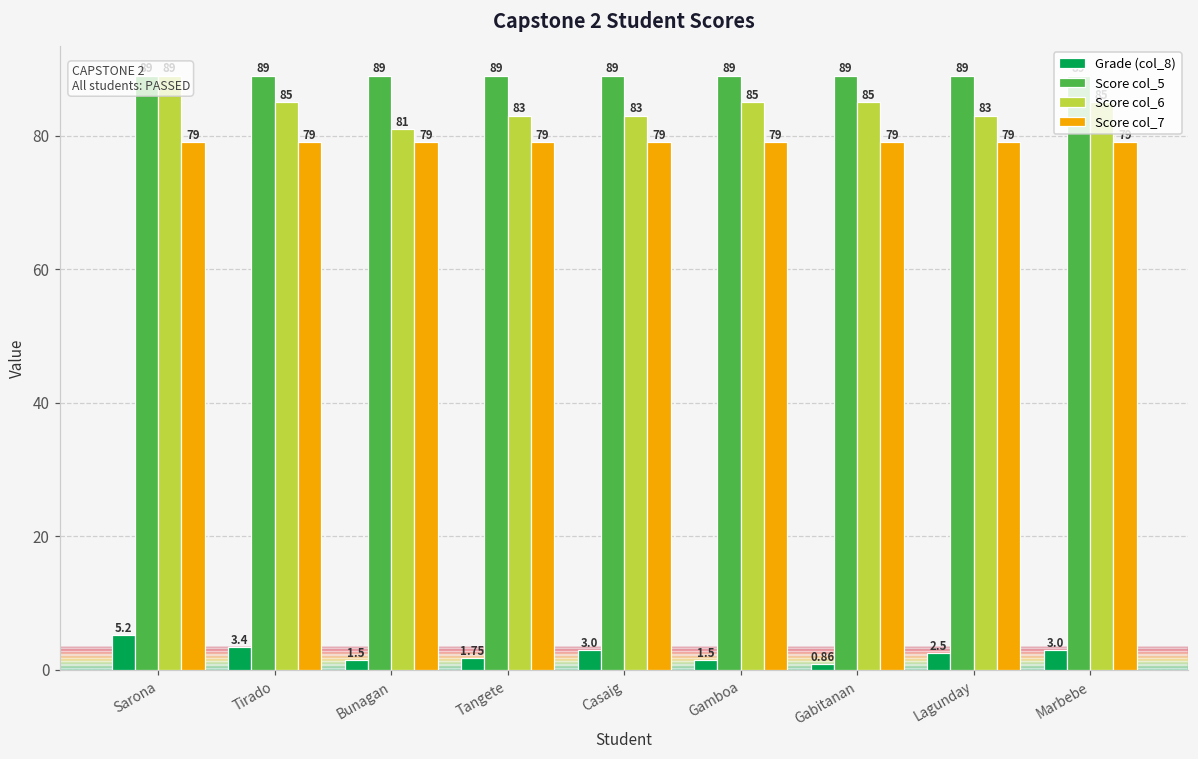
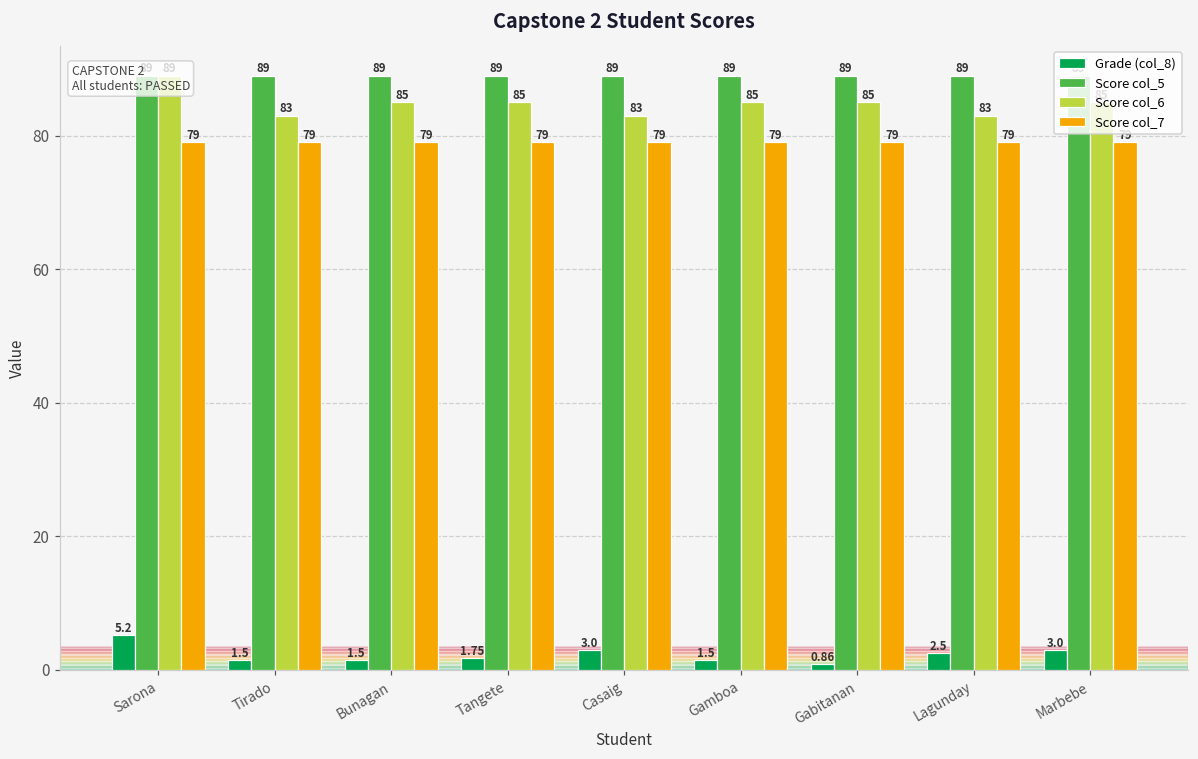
Grade (col_8), Tirado: 3.4 -> 1.5
Score col_6, Tirado: 85 -> 83
Score col_6, Bunagan: 81 -> 85
Score col_6, Tangete: 83 -> 85
